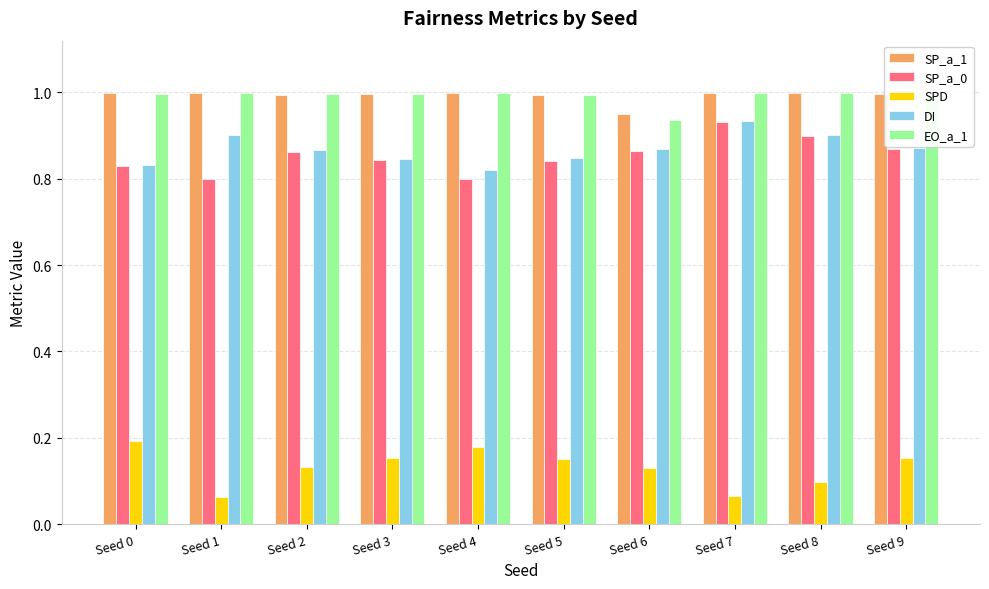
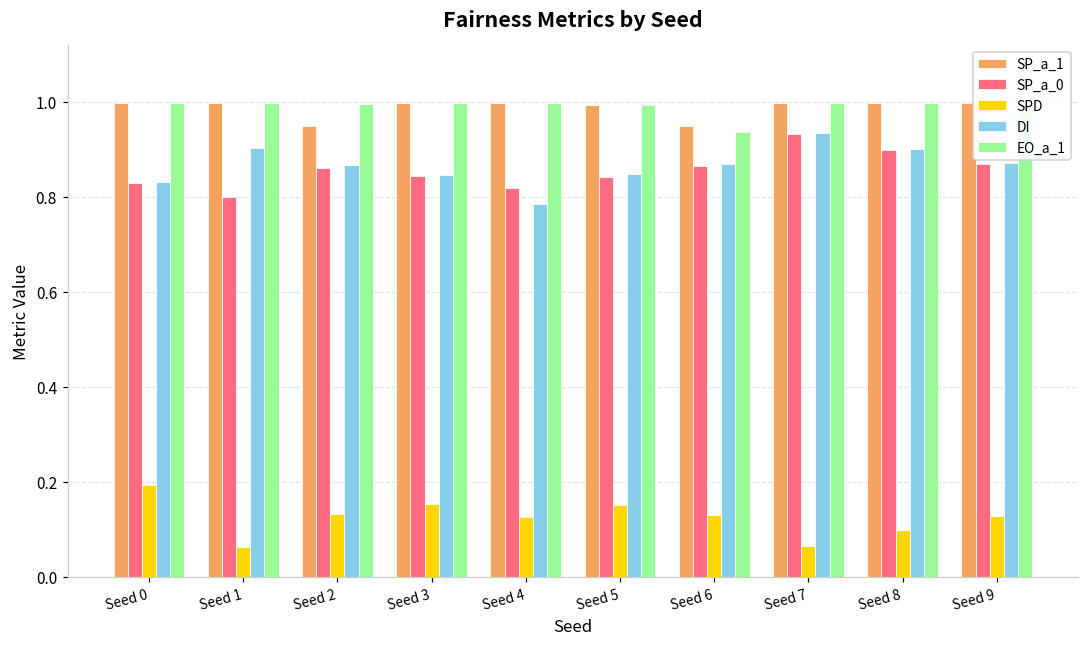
SP_a_1, Seed 2: 0.99 -> 0.95
SP_a_0, Seed 4: 0.80 -> 0.82
SPD, Seed 4: 0.18 -> 0.13
DI, Seed 4: 0.82 -> 0.78
SPD, Seed 9: 0.15 -> 0.13
